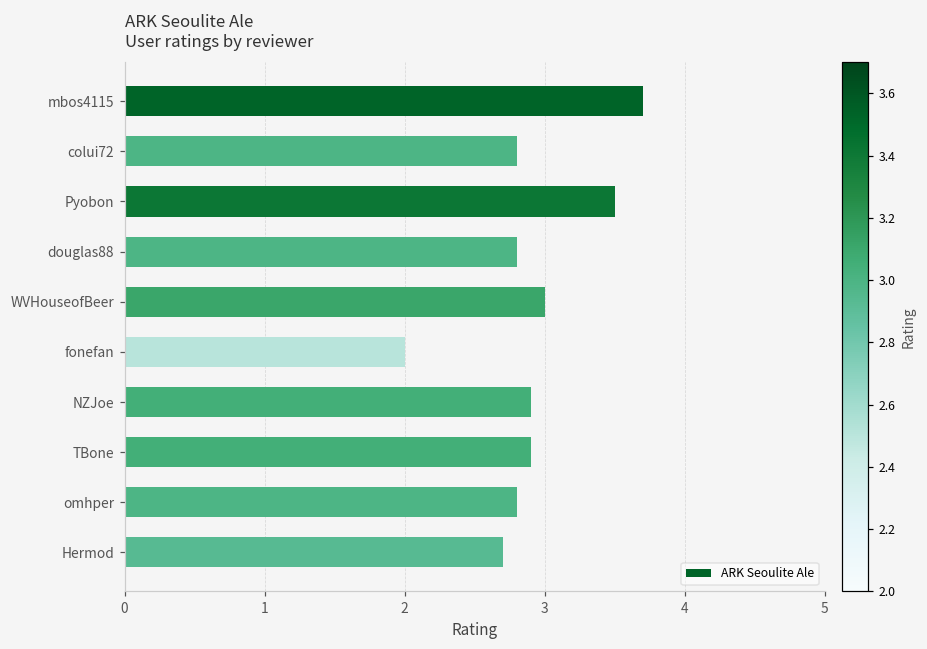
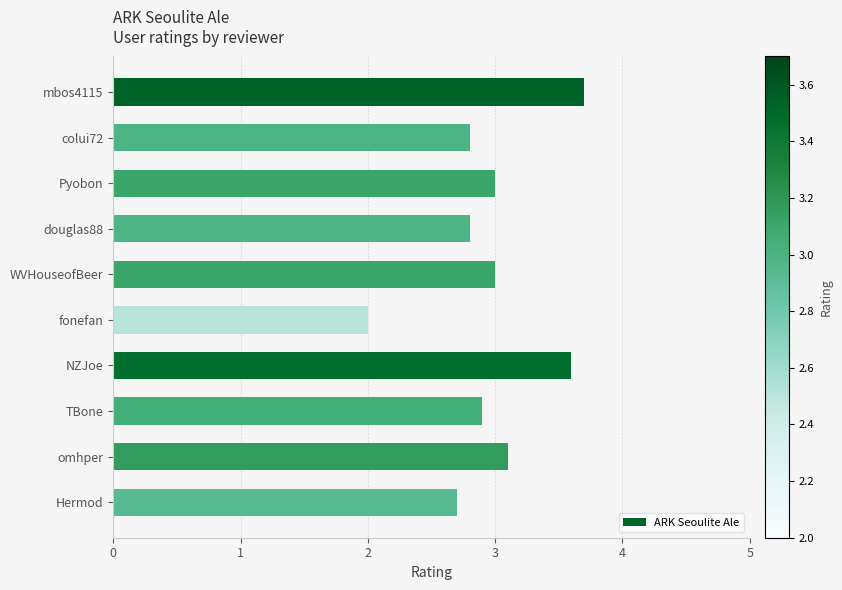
Pyobon: 3.5 -> 3.0
NZJoe: 2.9 -> 3.6
omhper: 2.8 -> 3.1
